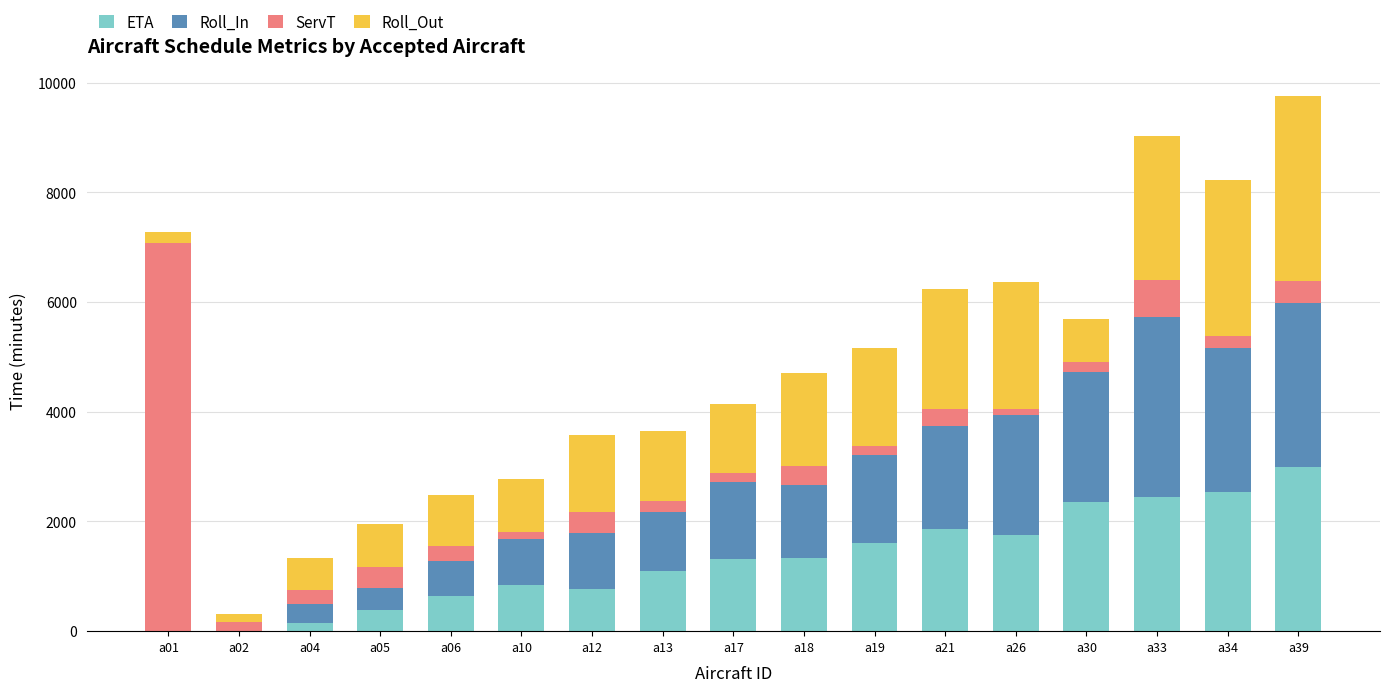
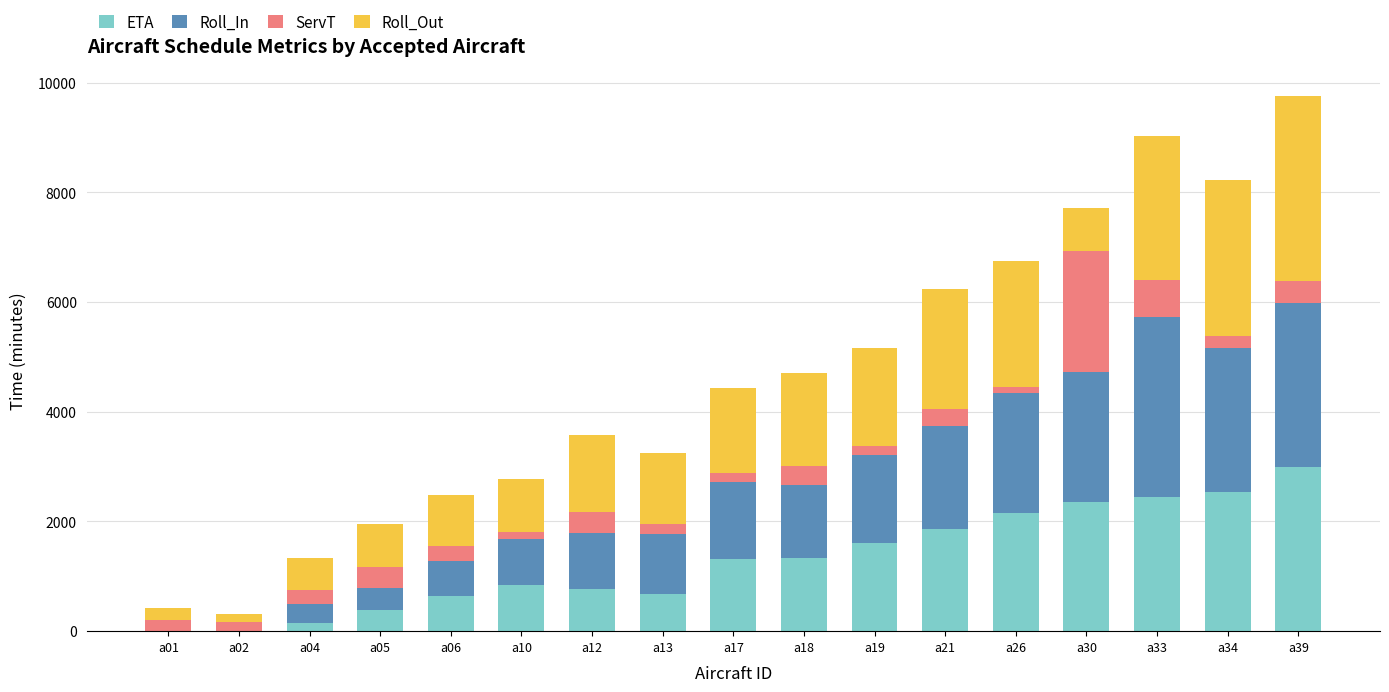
ServT, a01: 7100 -> 200
ETA, a13: 1100 -> 700
Roll_Out, a17: 1300 -> 1600
ETA, a26: 1800 -> 2200
ServT, a30: 200 -> 2200
